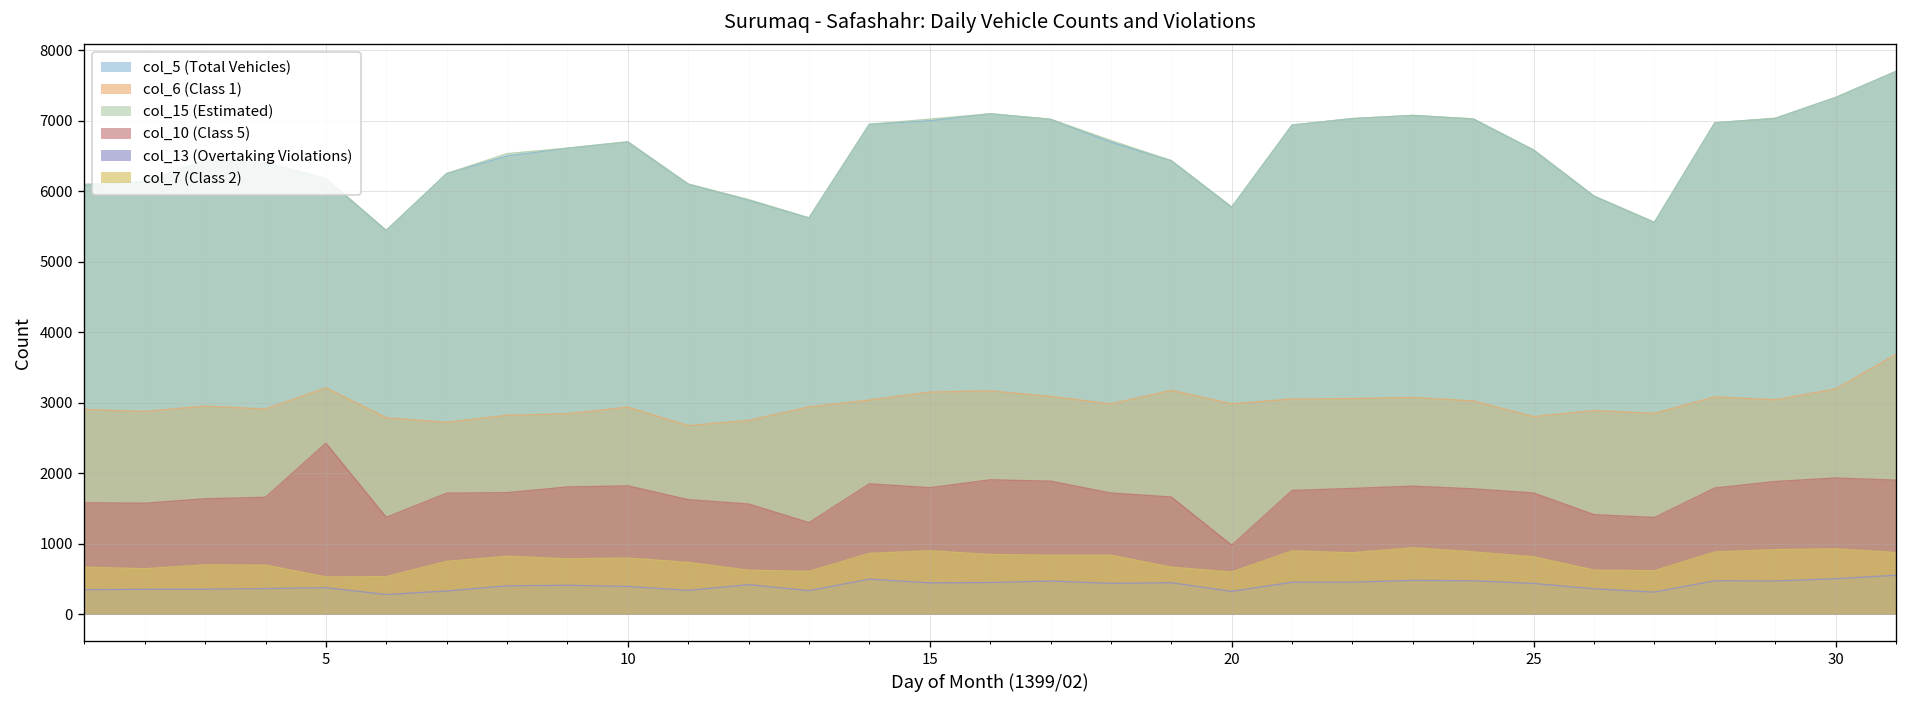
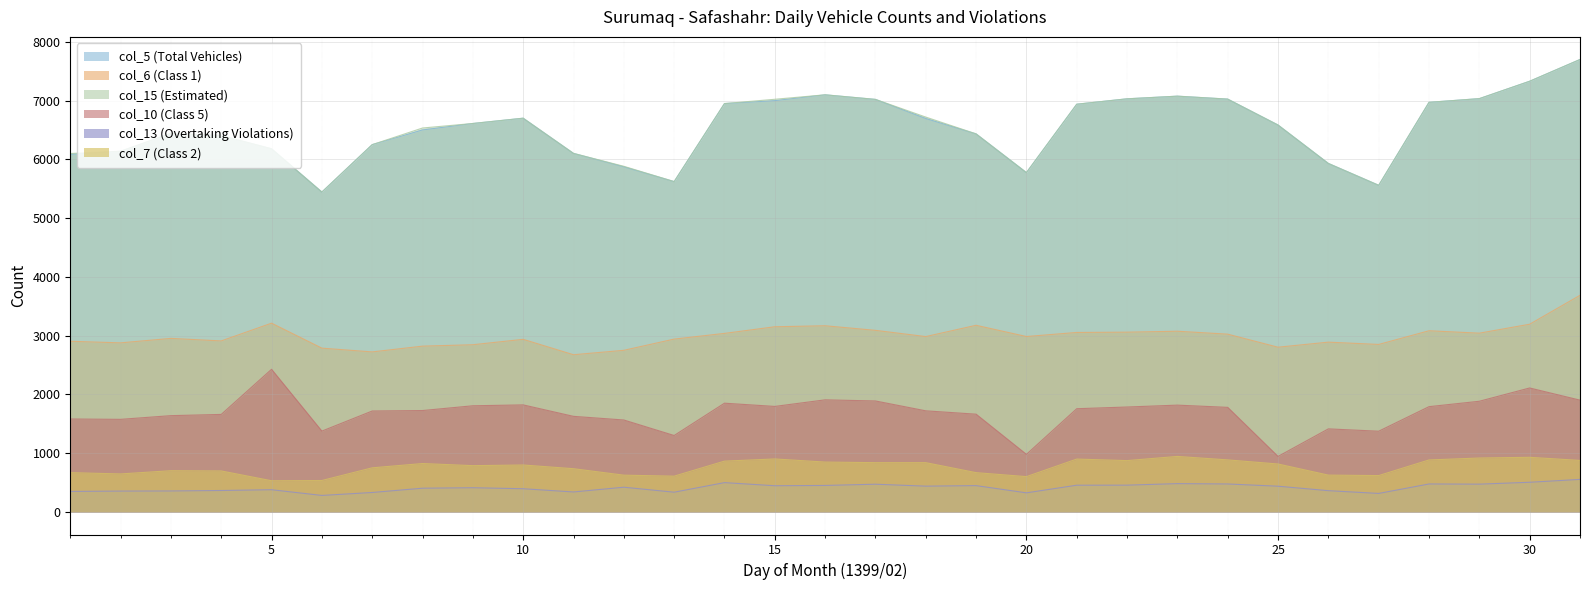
col_10 (Class 5), 25: 1700 -> 900
col_10 (Class 5), 30: 1900 -> 2100
